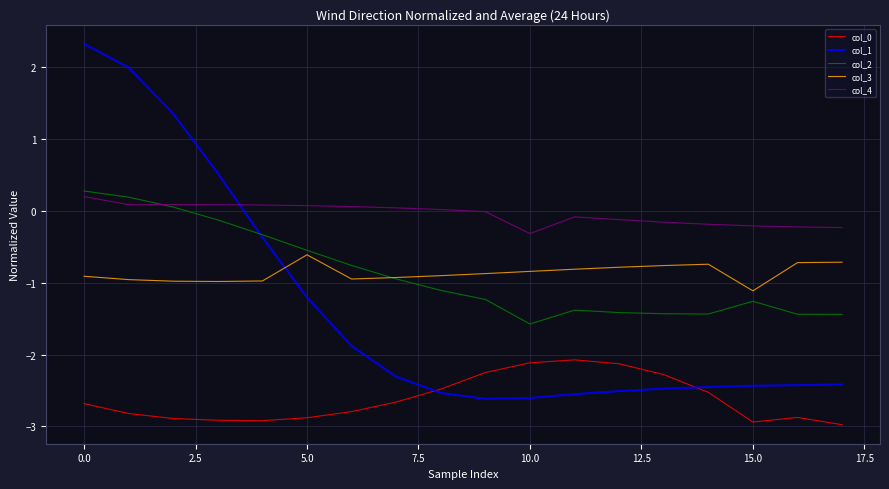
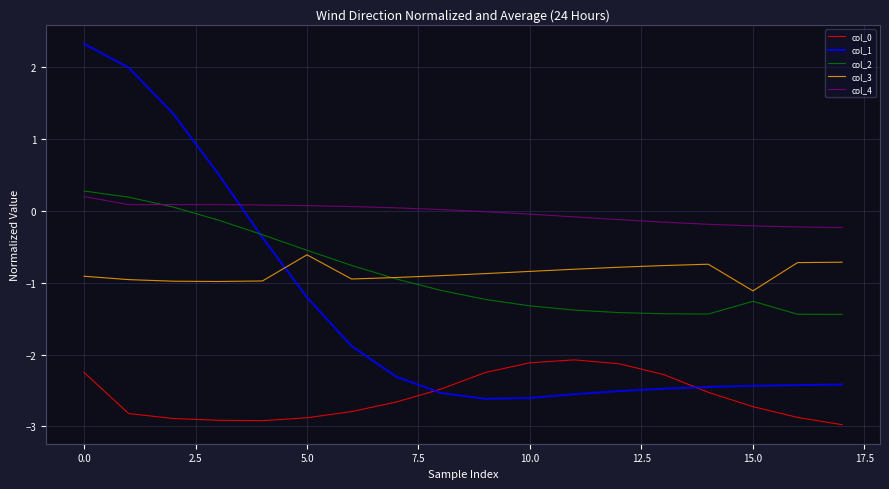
col_0, 0.0: -2.7 -> -2.2
col_2, 10.0: -1.6 -> -1.3
col_4, 10.0: -0.3 -> 0.0
col_0, 15.0: -2.9 -> -2.7
